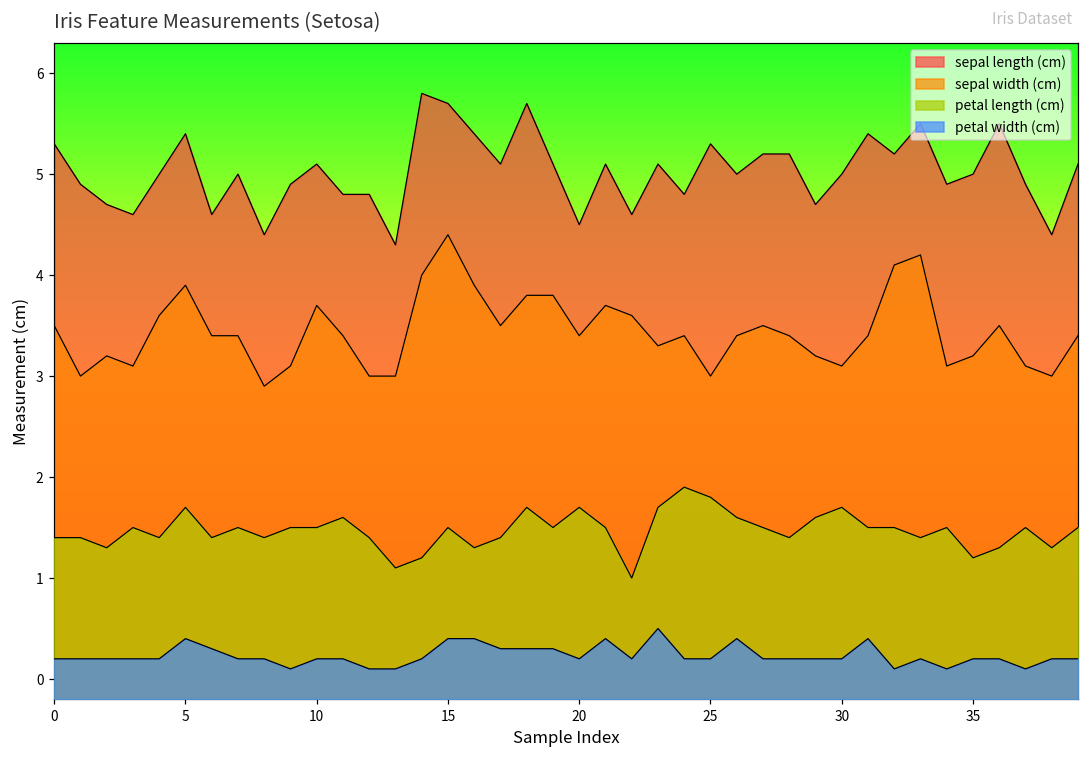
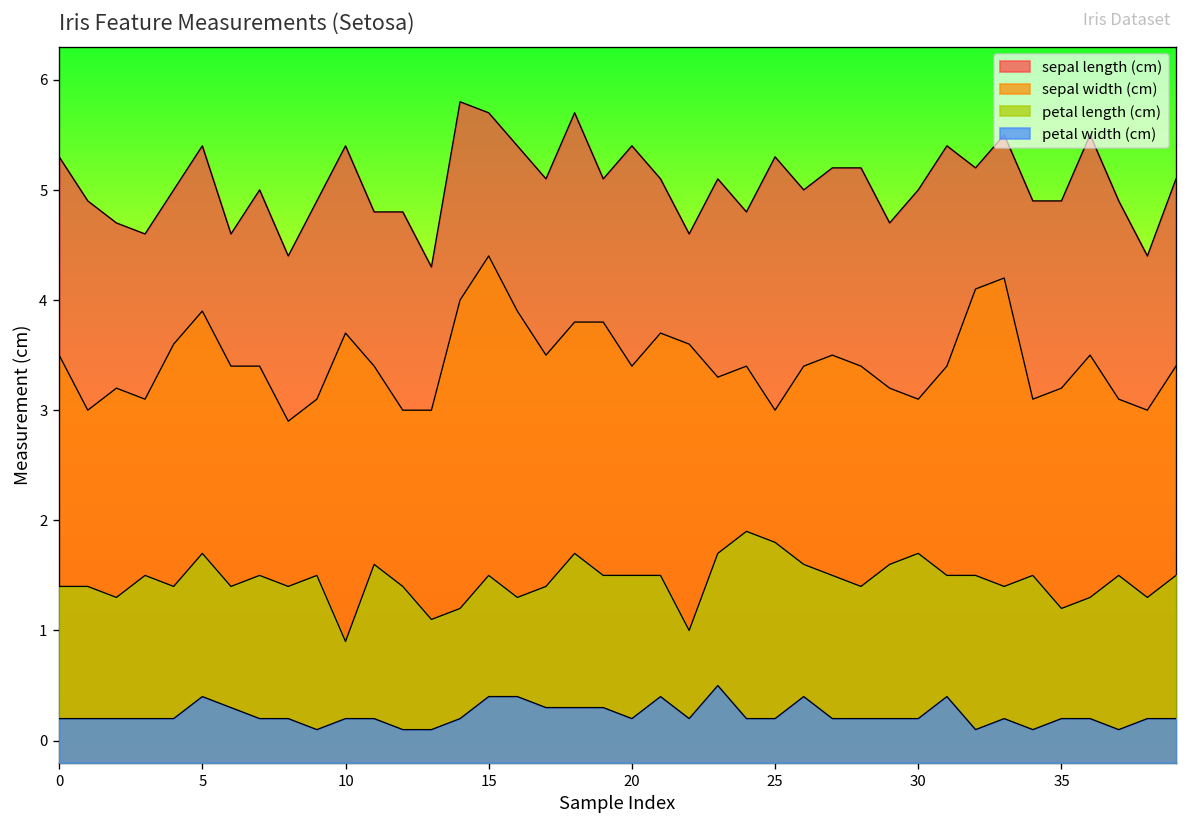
sepal length (cm), 10: 5.1 -> 5.4
petal length (cm), 10: 1.5 -> 0.9
sepal length (cm), 20: 4.5 -> 5.4
petal length (cm), 20: 1.7 -> 1.5
sepal length (cm), 35: 5.0 -> 4.9
